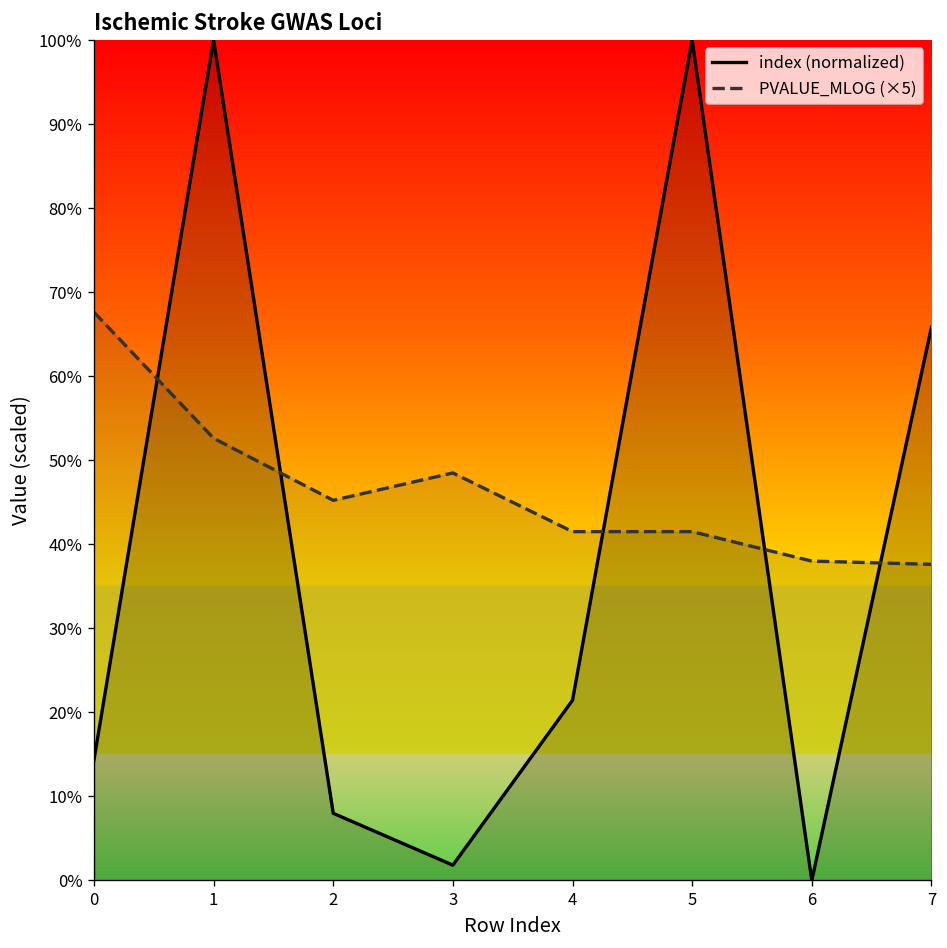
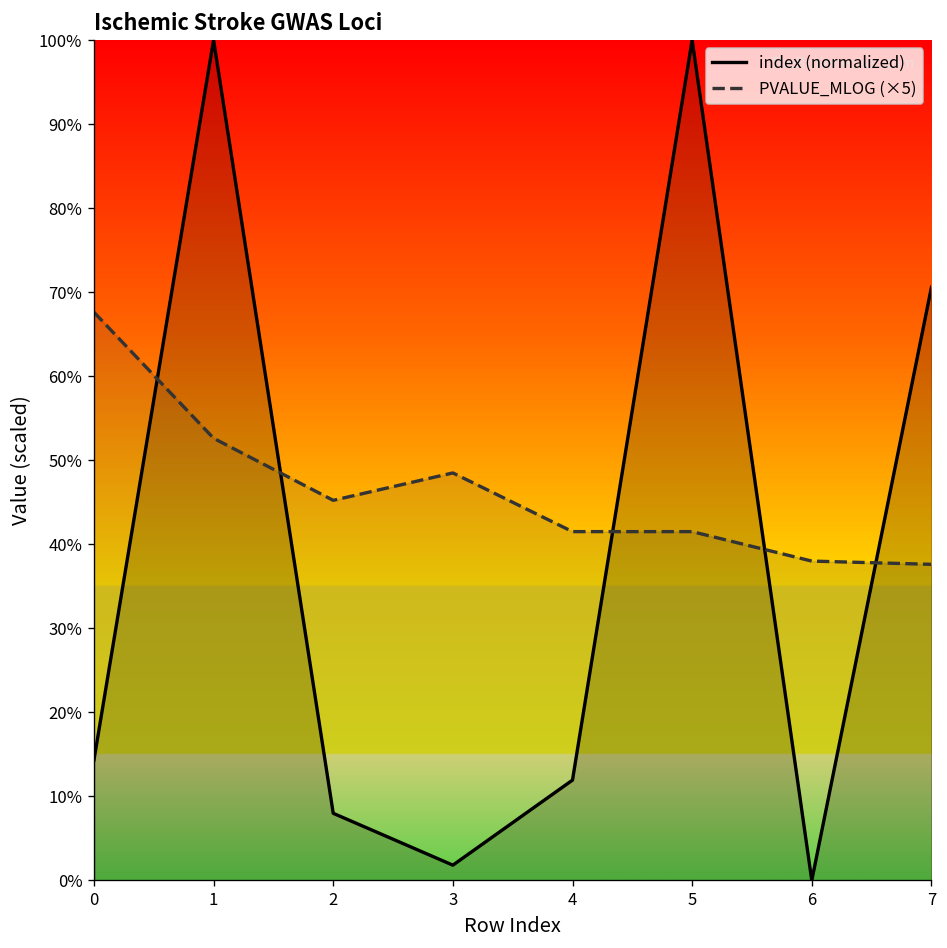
index (normalized), 4: 21% -> 12%
index (normalized), 7: 66% -> 71%
